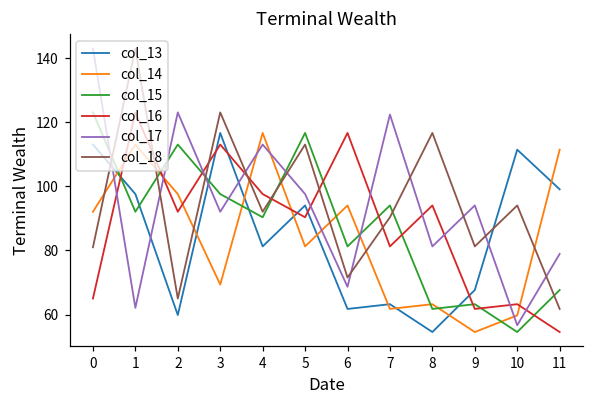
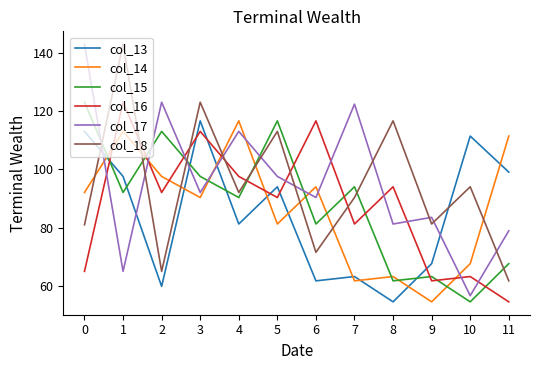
col_17, 1: 62 -> 65
col_14, 3: 69 -> 90
col_17, 6: 69 -> 90
col_17, 9: 94 -> 84
col_14, 10: 60 -> 68
